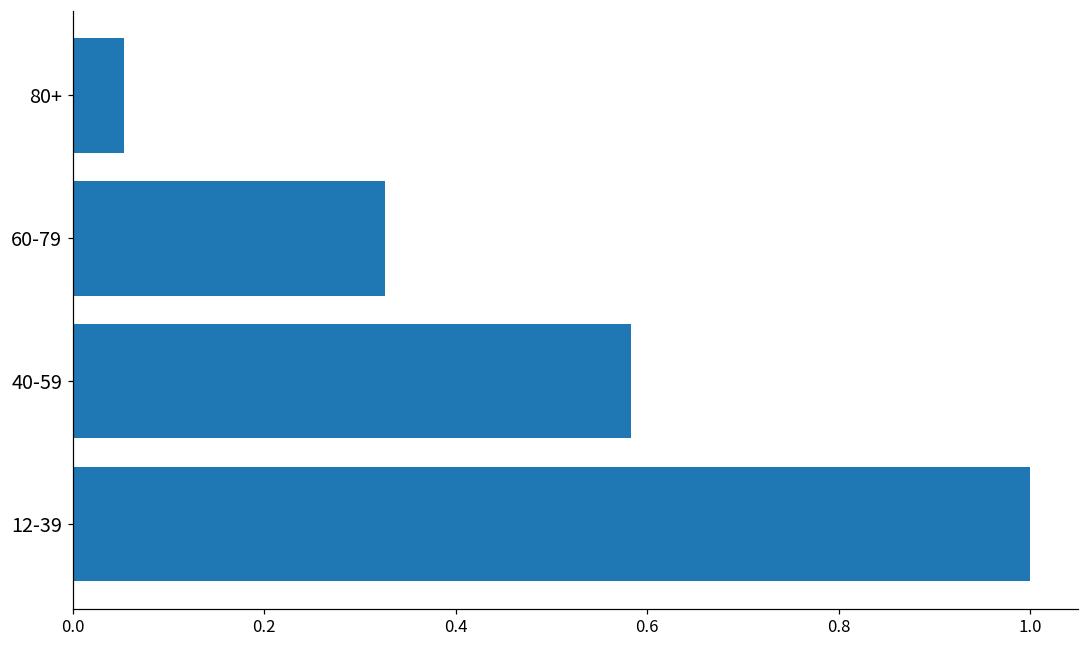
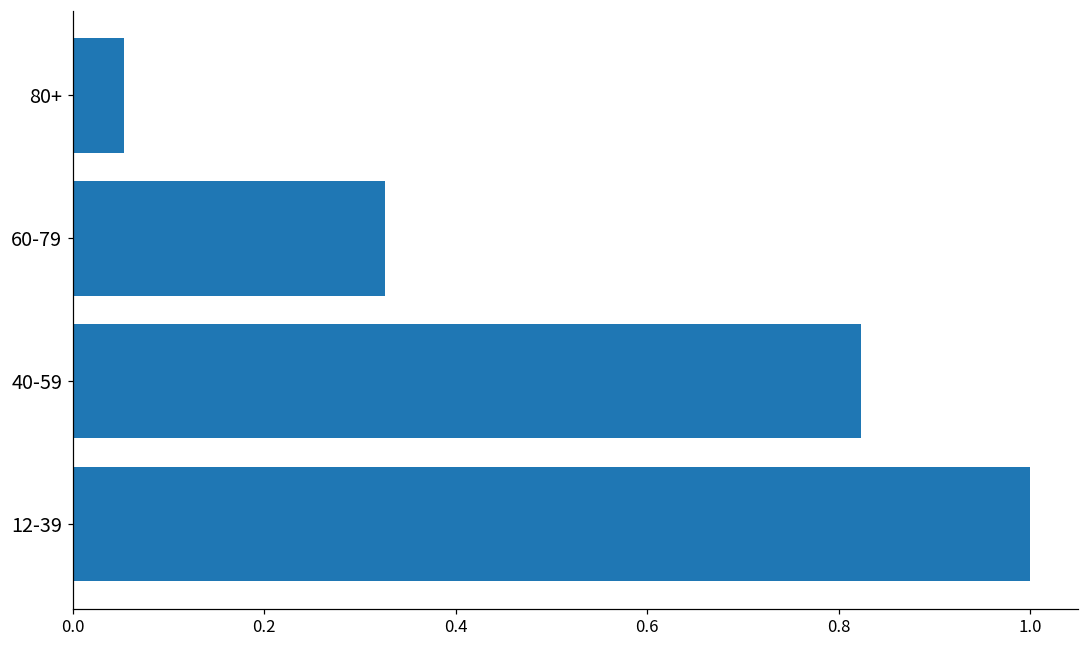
40-59: 0.58 -> 0.82
